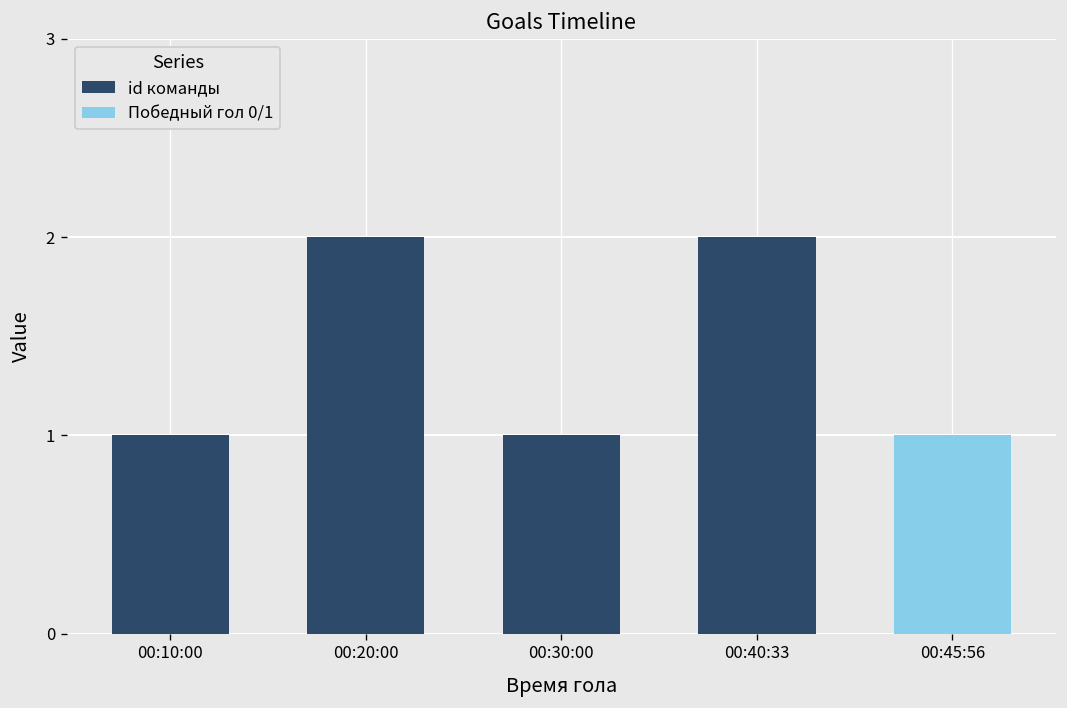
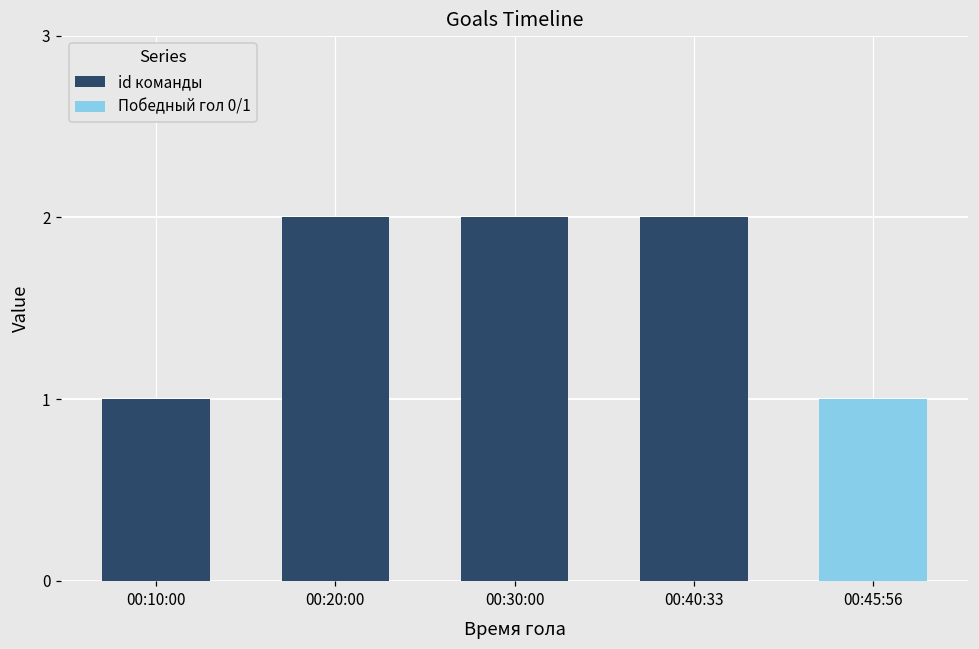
id команды, 00:30:00: 1 -> 2
